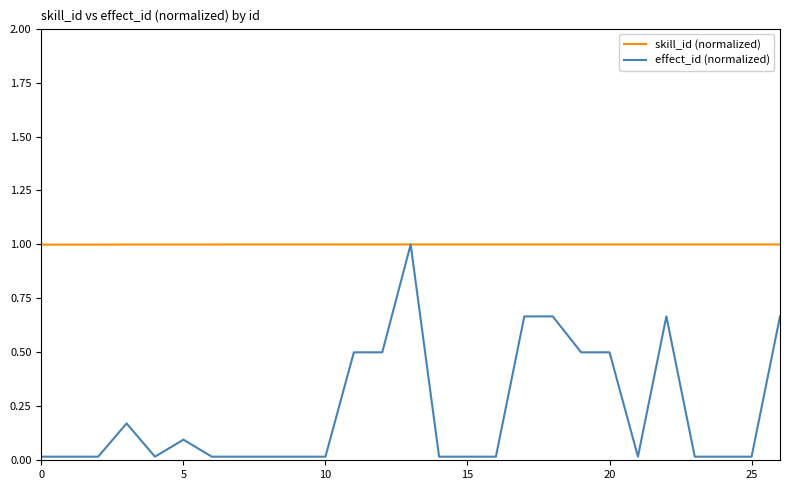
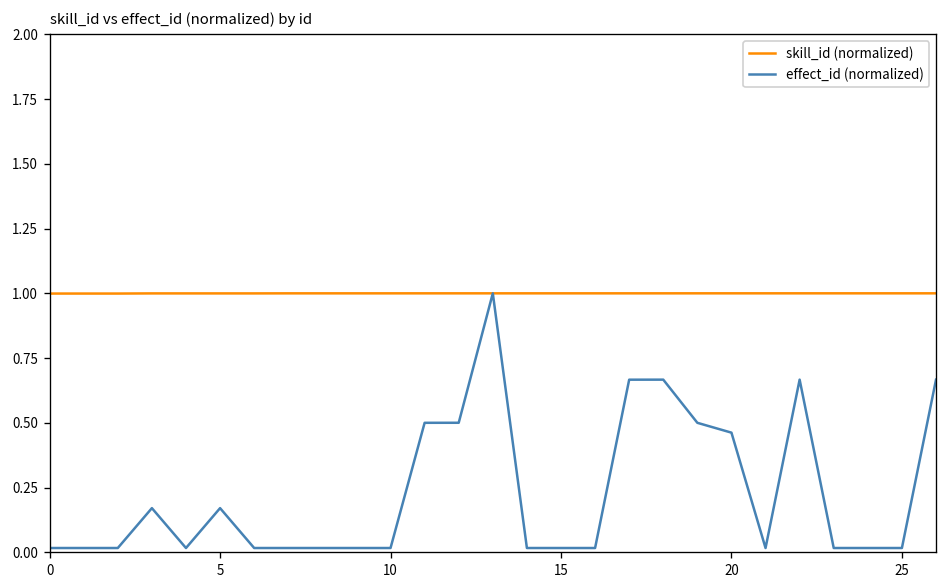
effect_id (normalized), 5: 0.10 -> 0.17
effect_id (normalized), 20: 0.50 -> 0.46
